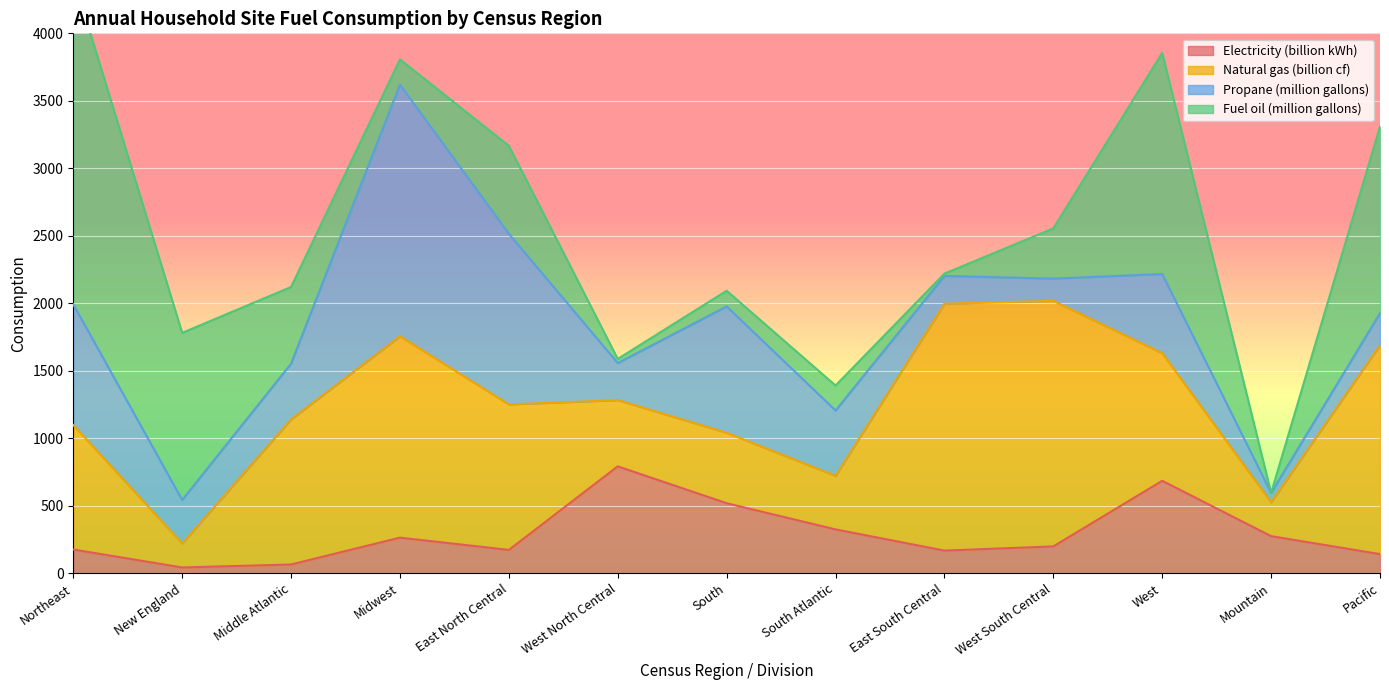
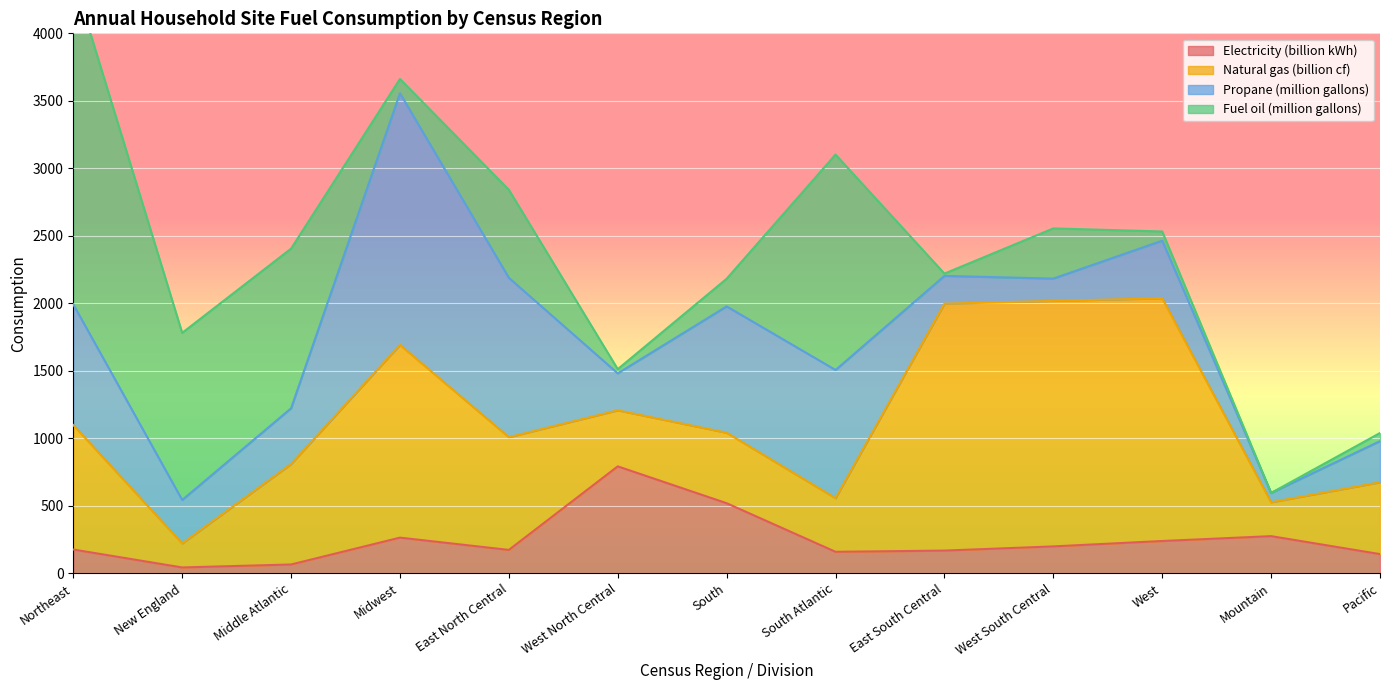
Natural gas (billion cf), Middle Atlantic: 1080 -> 740
Fuel oil (million gallons), Middle Atlantic: 570 -> 1180
Natural gas (billion cf), Midwest: 1490 -> 1430
Fuel oil (million gallons), Midwest: 190 -> 110
Natural gas (billion cf), East North Central: 1080 -> 840
Propane (million gallons), East North Central: 1260 -> 1180
Natural gas (billion cf), West North Central: 490 -> 420
Fuel oil (million gallons), South: 120 -> 210
Electricity (billion kWh), South Atlantic: 330 -> 160
Propane (million gallons), South Atlantic: 480 -> 950
Fuel oil (million gallons), South Atlantic: 190 -> 1600
Electricity (billion kWh), West: 690 -> 240
Natural gas (billion cf), West: 950 -> 1800
Propane (million gallons), West: 590 -> 430
Fuel oil (million gallons), West: 1640 -> 70
Natural gas (billion cf), Pacific: 1550 -> 530
Propane (million gallons), Pacific: 240 -> 310
Fuel oil (million gallons), Pacific: 1380 -> 60
